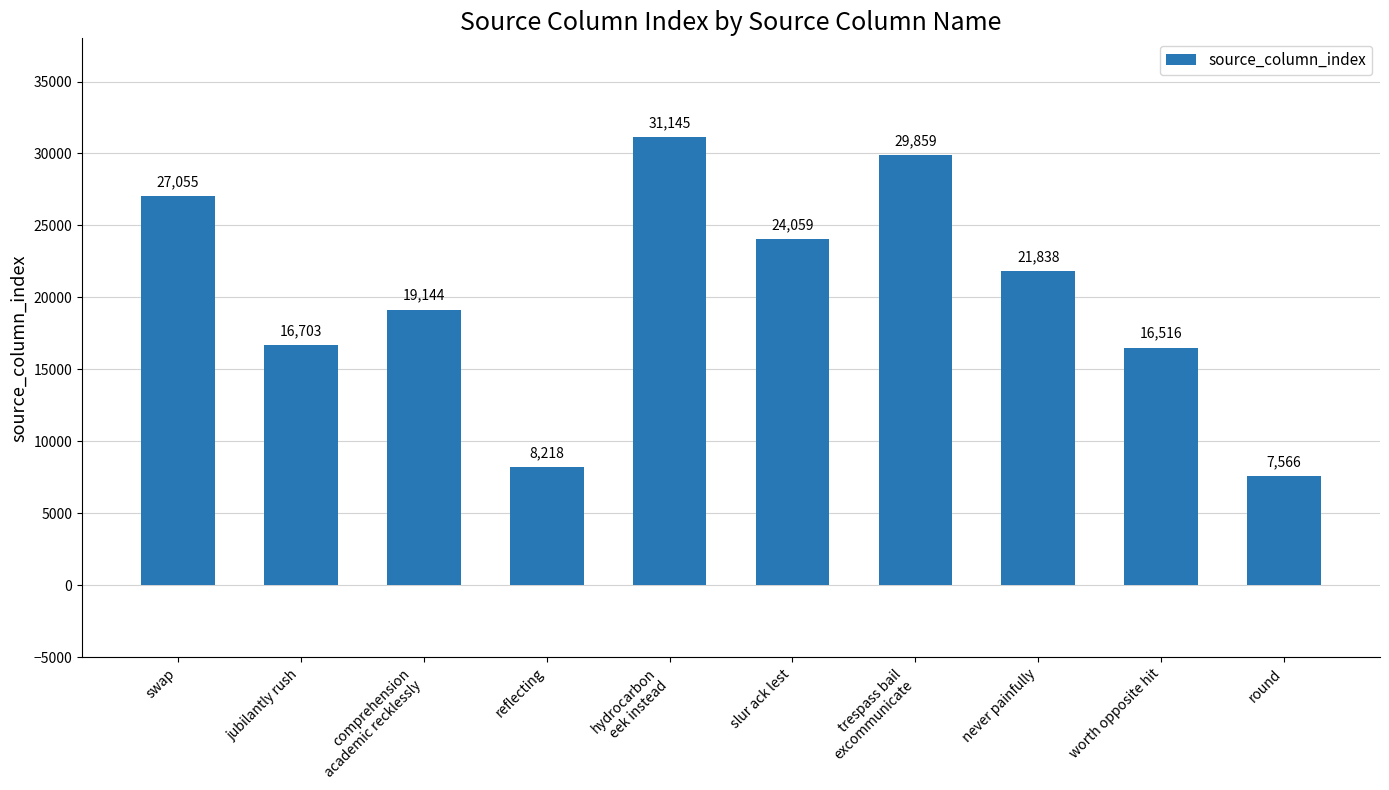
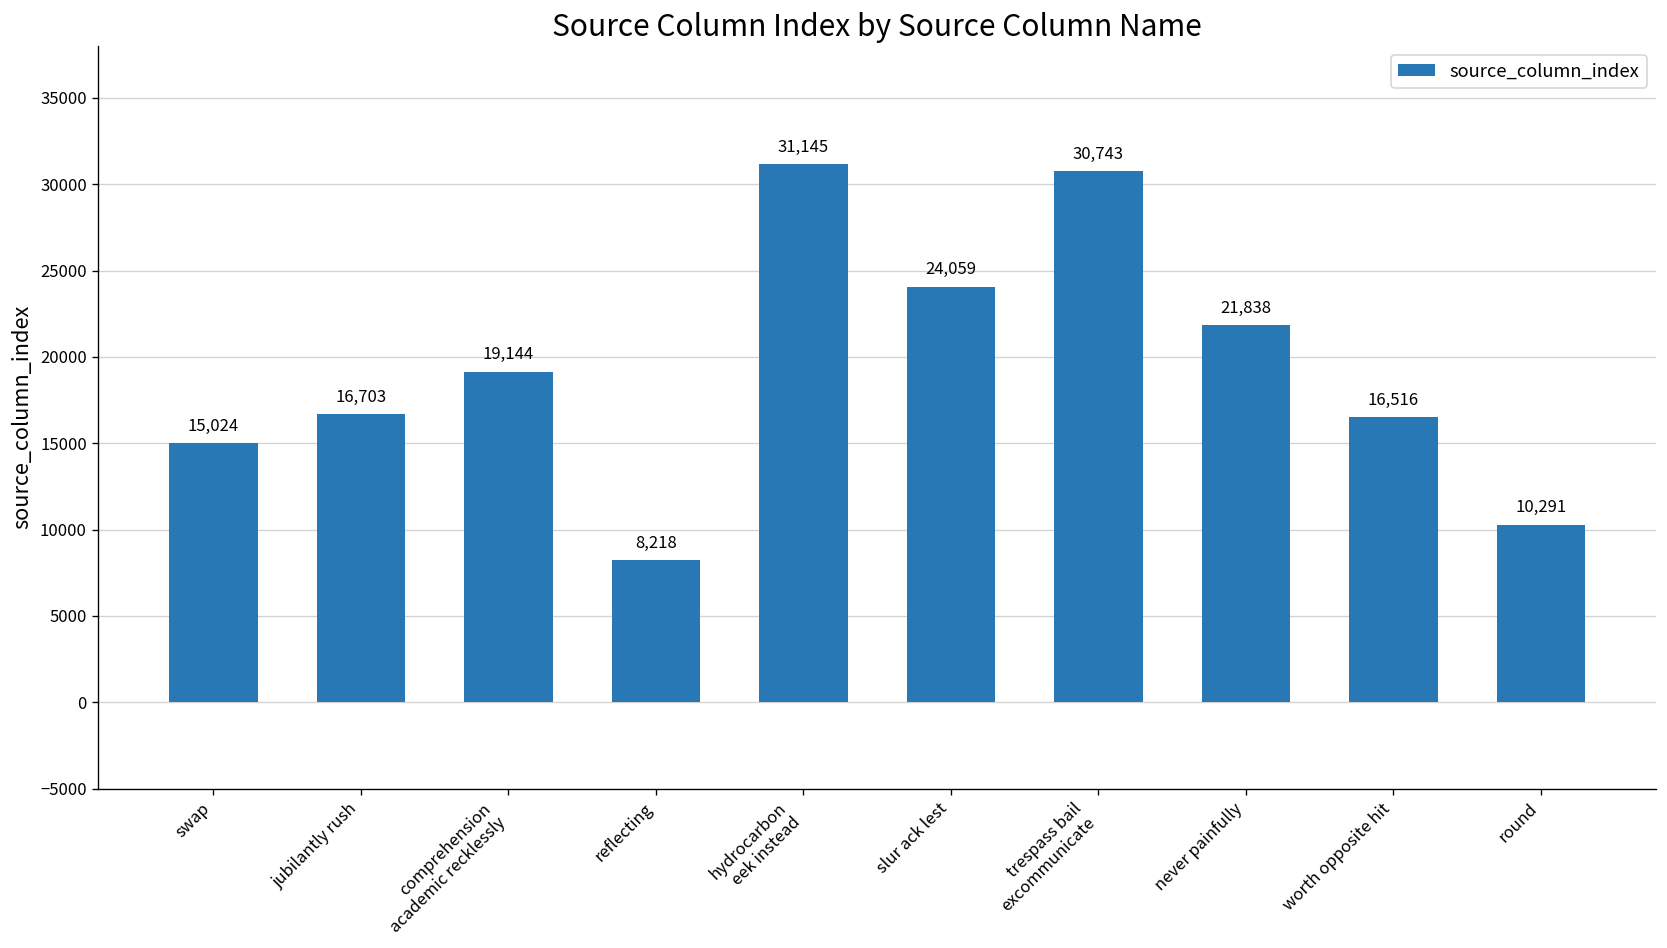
swap: 27,055 -> 15,024
trespass bail excommunicate: 29,859 -> 30,743
round: 7,566 -> 10,291
